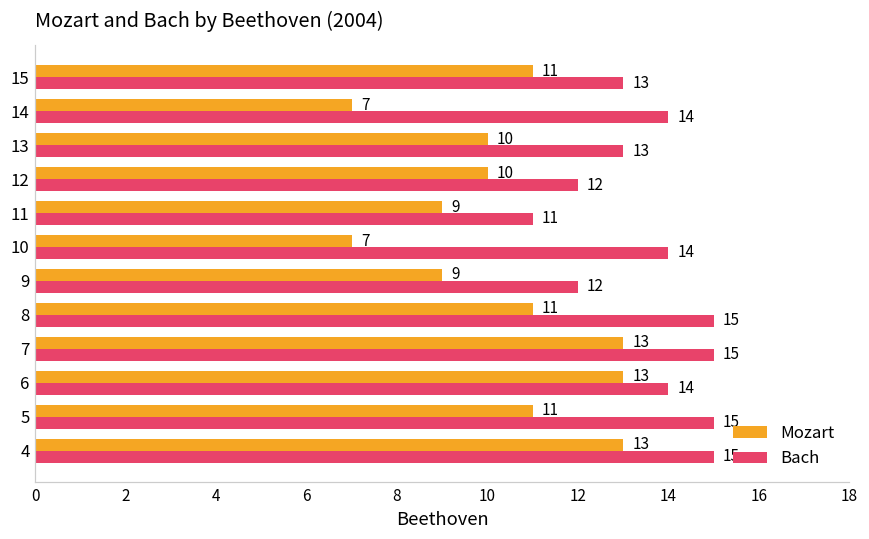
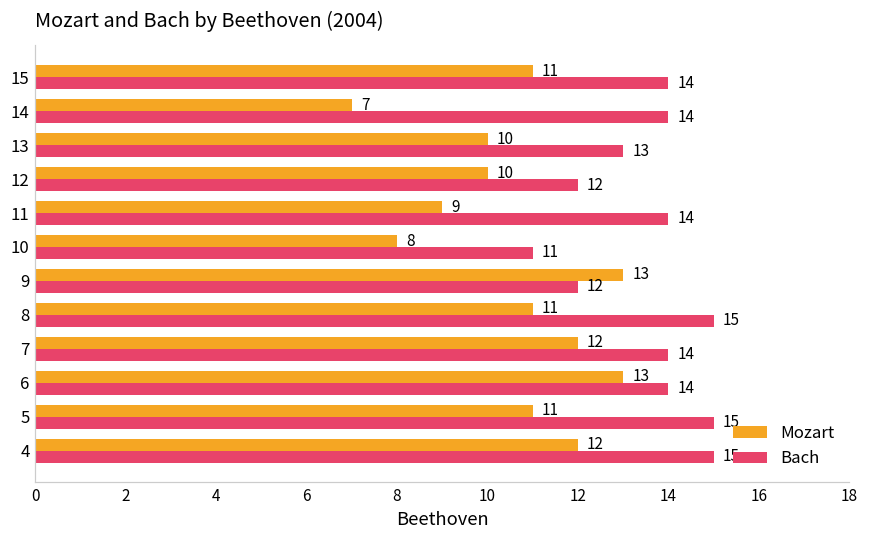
Bach, 15: 13 -> 14
Bach, 11: 11 -> 14
Mozart, 10: 7 -> 8
Bach, 10: 14 -> 11
Mozart, 9: 9 -> 13
Mozart, 7: 13 -> 12
Bach, 7: 15 -> 14
Mozart, 4: 13 -> 12
